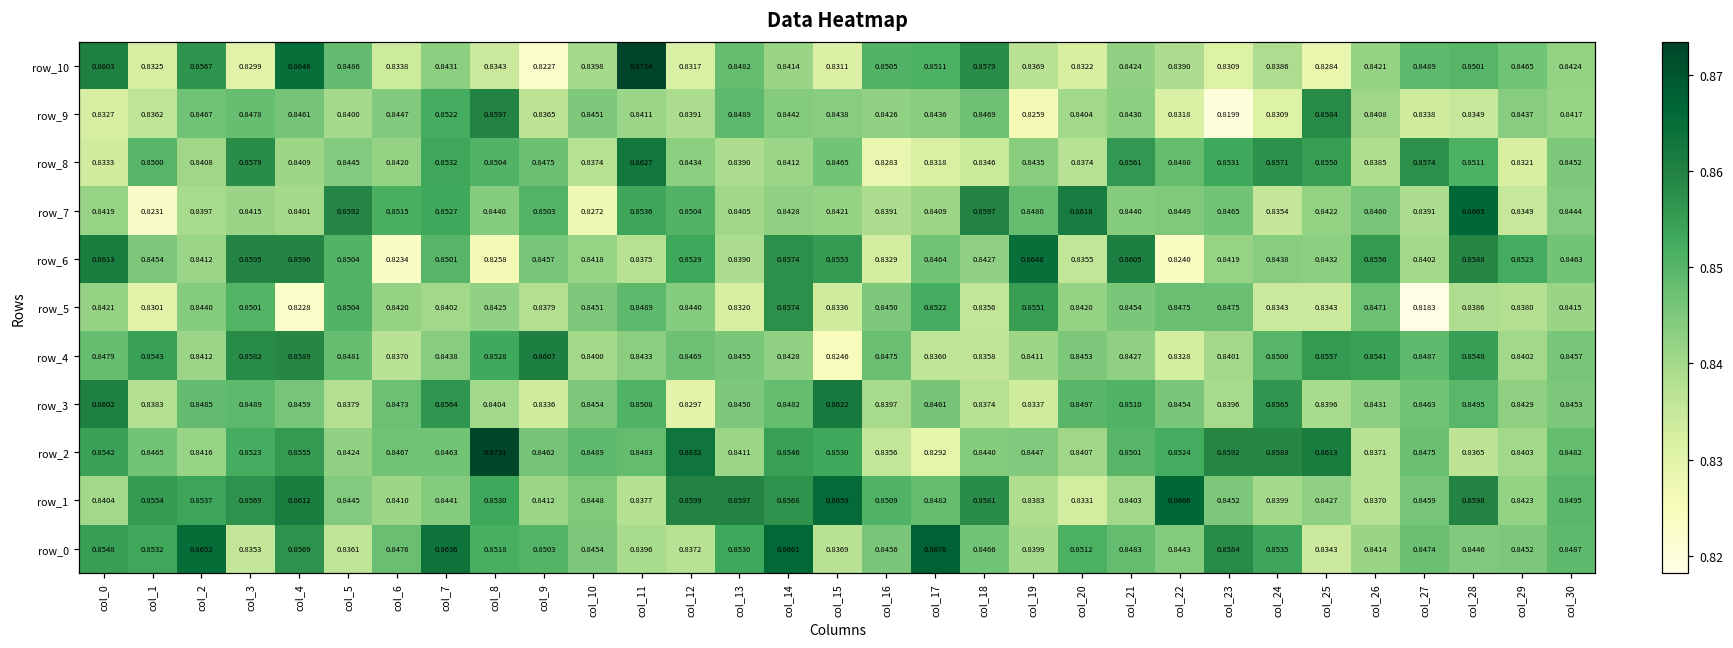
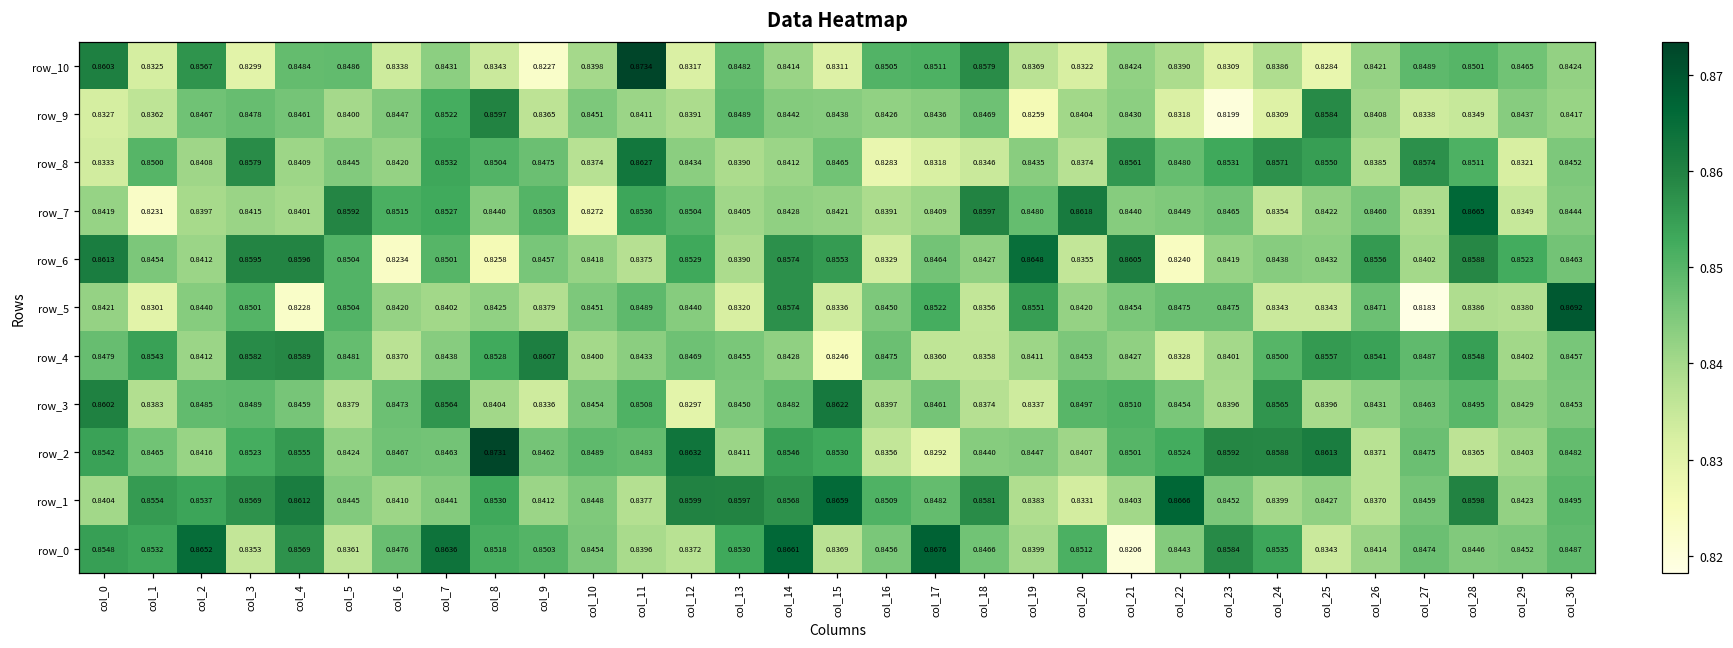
row_10, col_4: 0.8646 -> 0.8484
row_5, col_30: 0.8415 -> 0.8692
row_0, col_21: 0.8483 -> 0.8206
